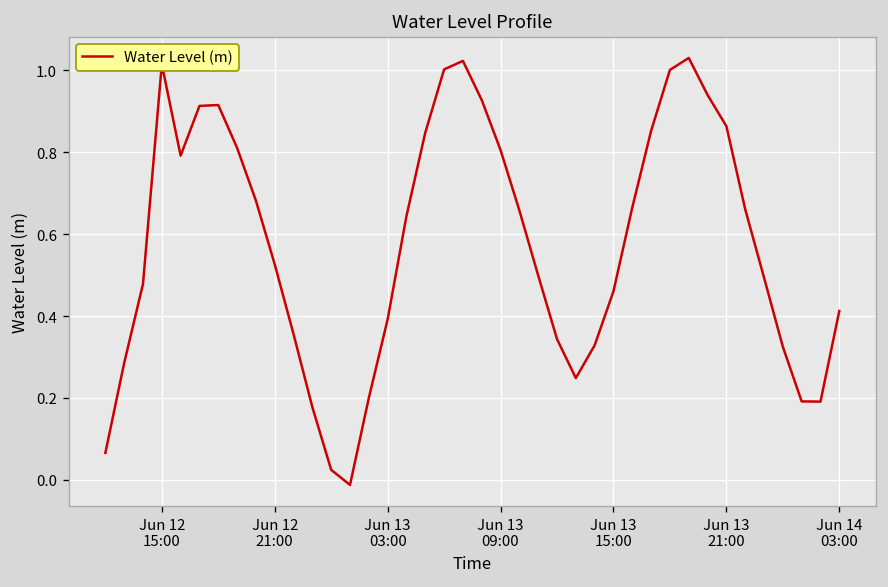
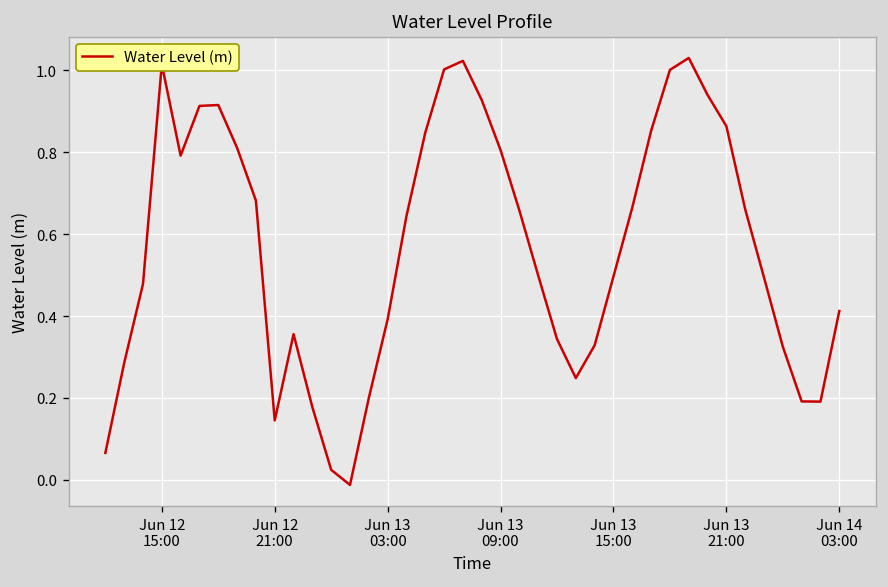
Jun 12 21:00: 0.53 -> 0.14
Jun 13 15:00: 0.46 -> 0.50
